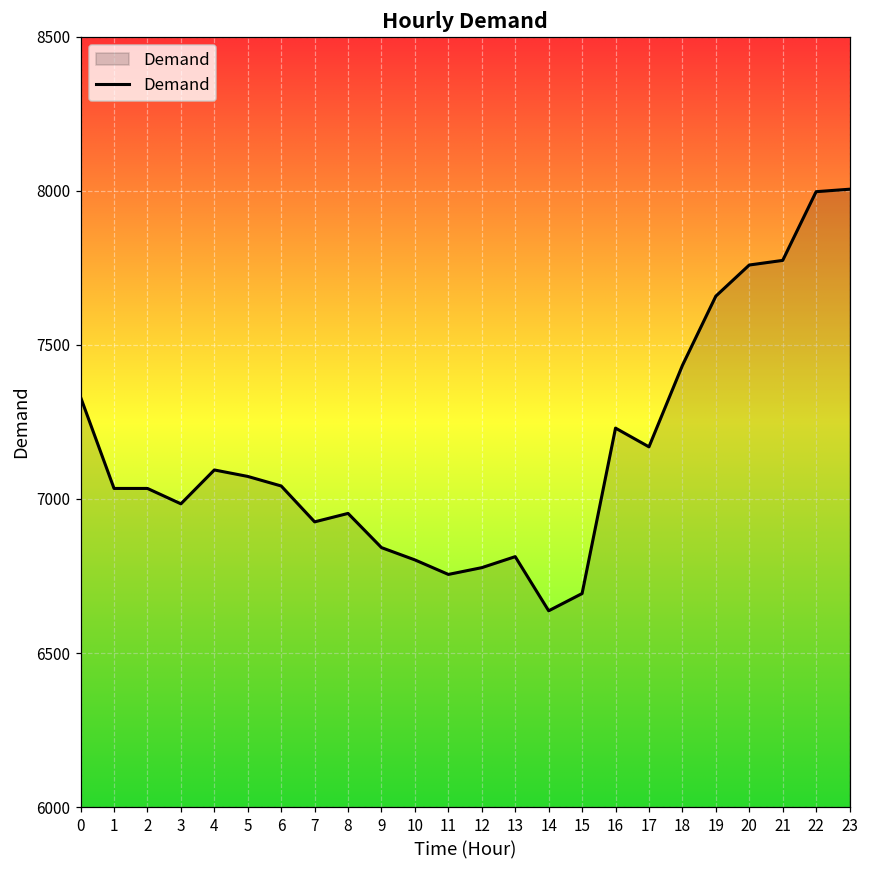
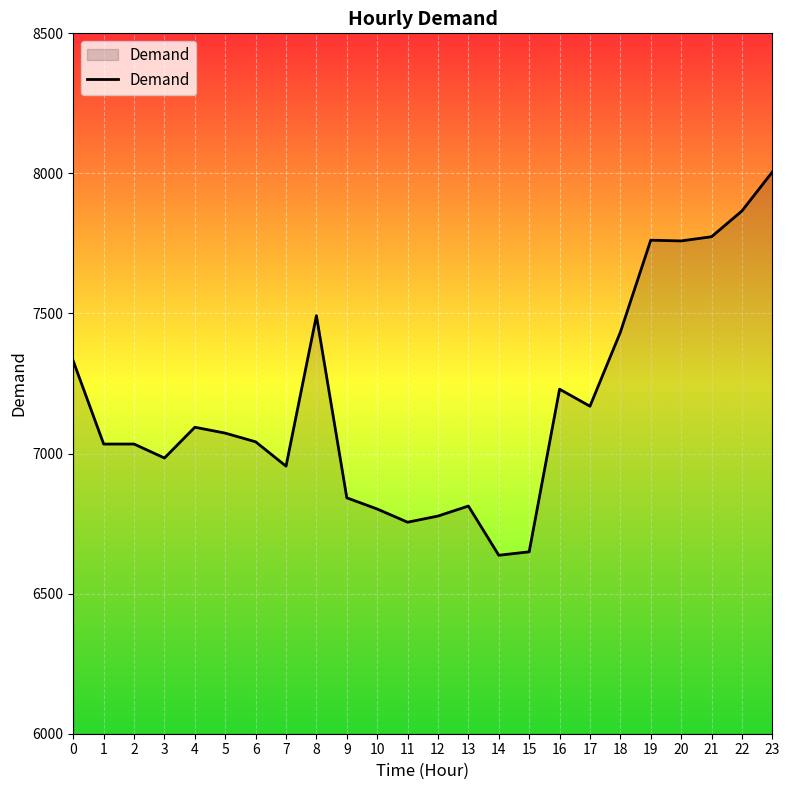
7: 6930 -> 6960
8: 6950 -> 7490
15: 6690 -> 6650
19: 7660 -> 7760
22: 8000 -> 7870
